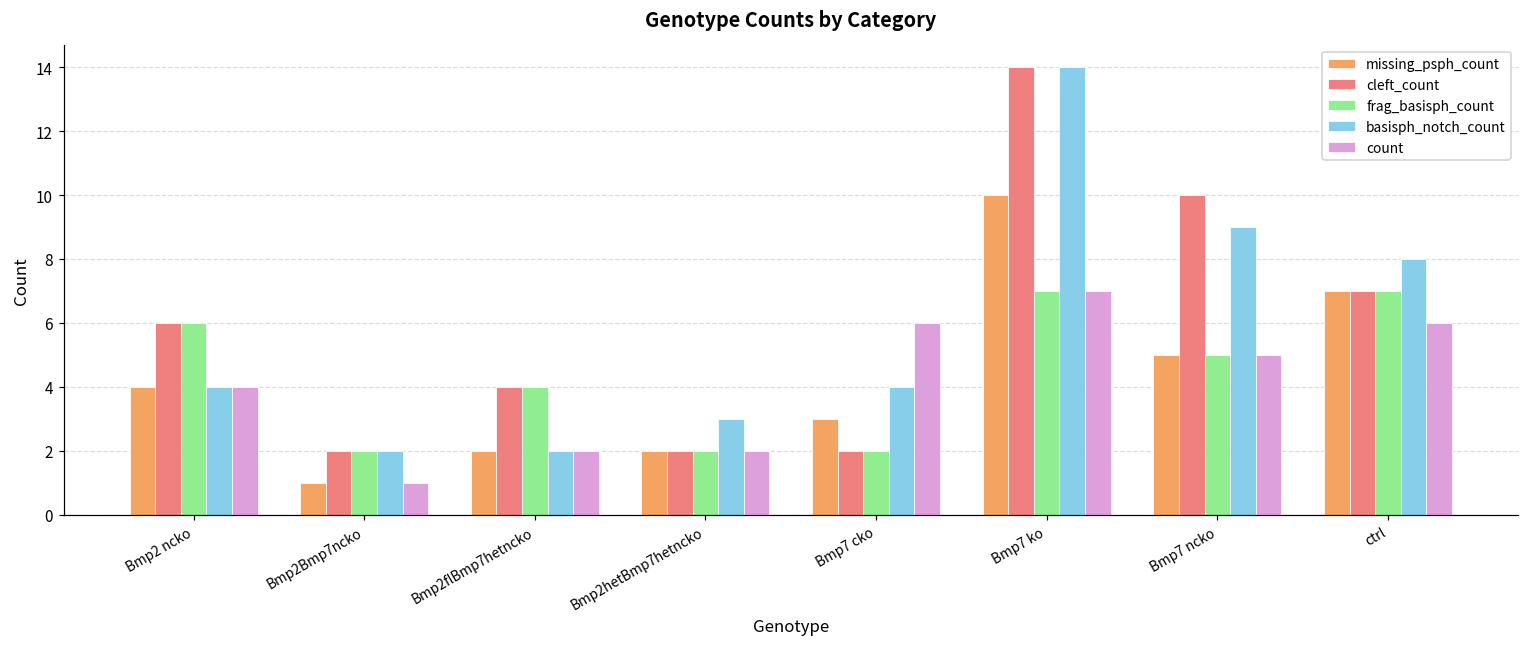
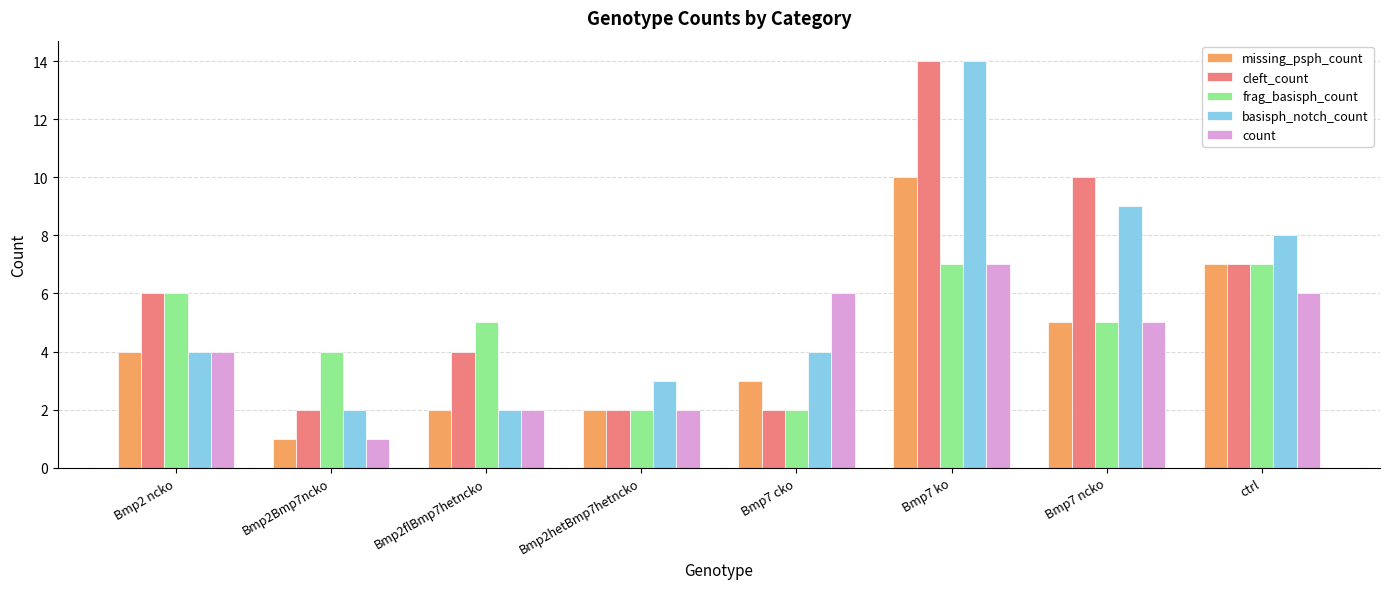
frag_basisph_count, Bmp2Bmp7ncko: 2 -> 4
frag_basisph_count, Bmp2flBmp7hetncko: 4 -> 5
